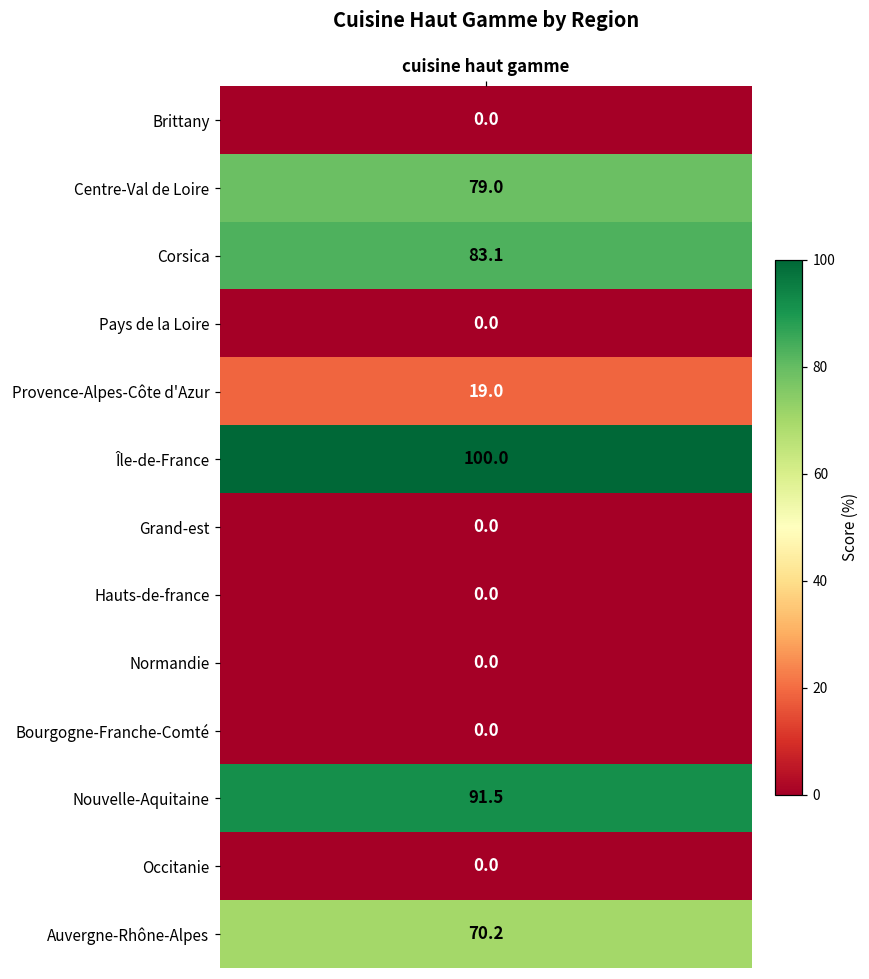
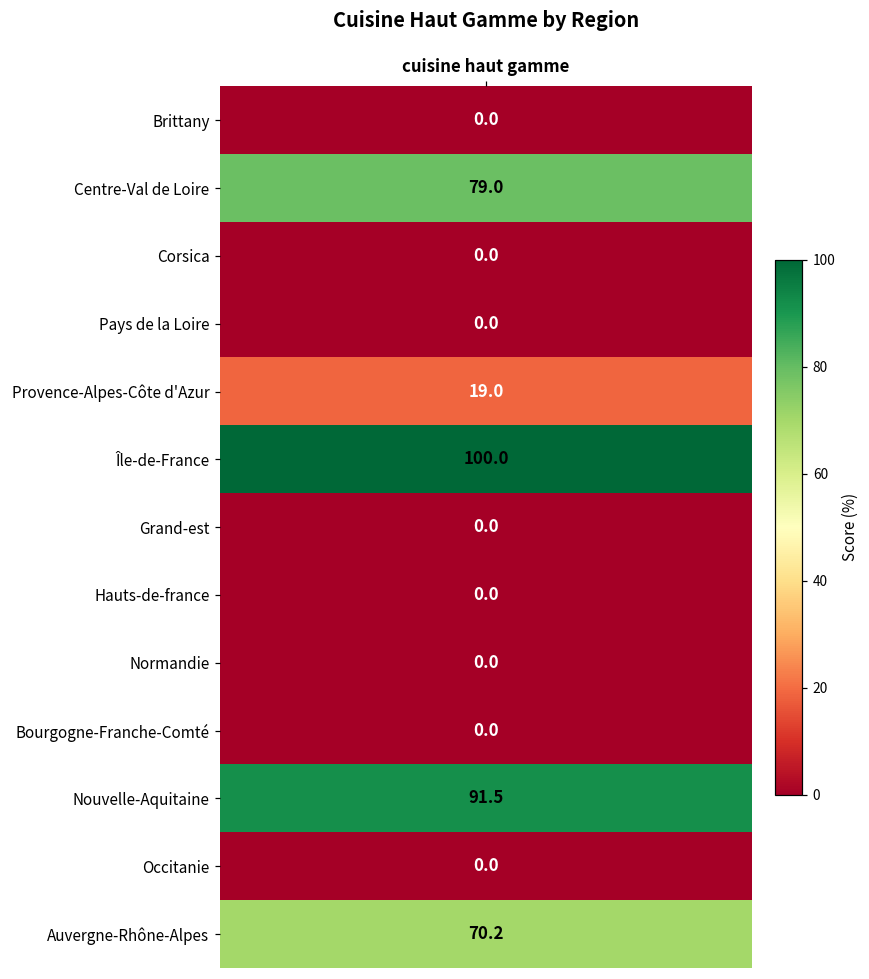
Corsica, cuisine haut gamme: 83.1 -> 0.0
